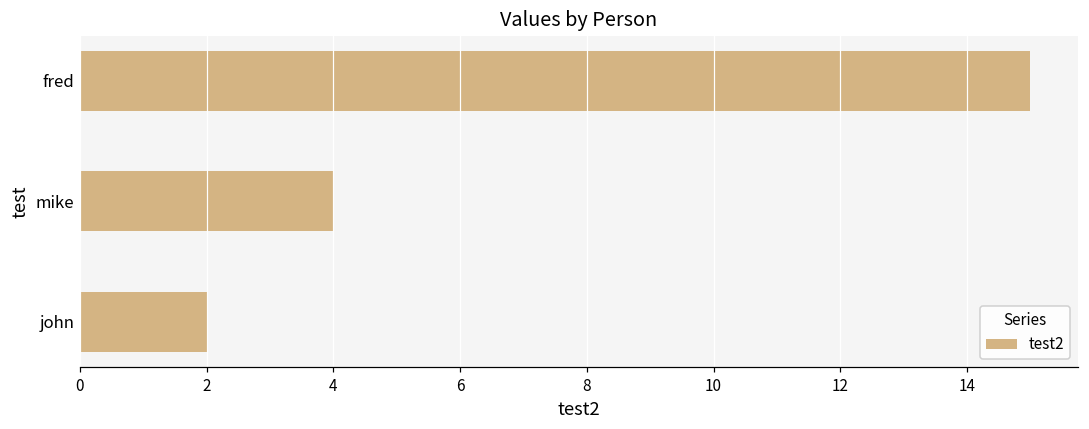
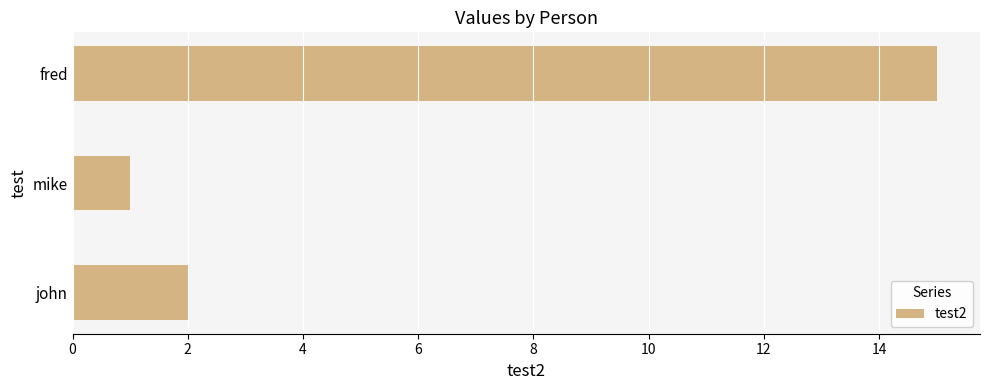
mike: 4 -> 1
